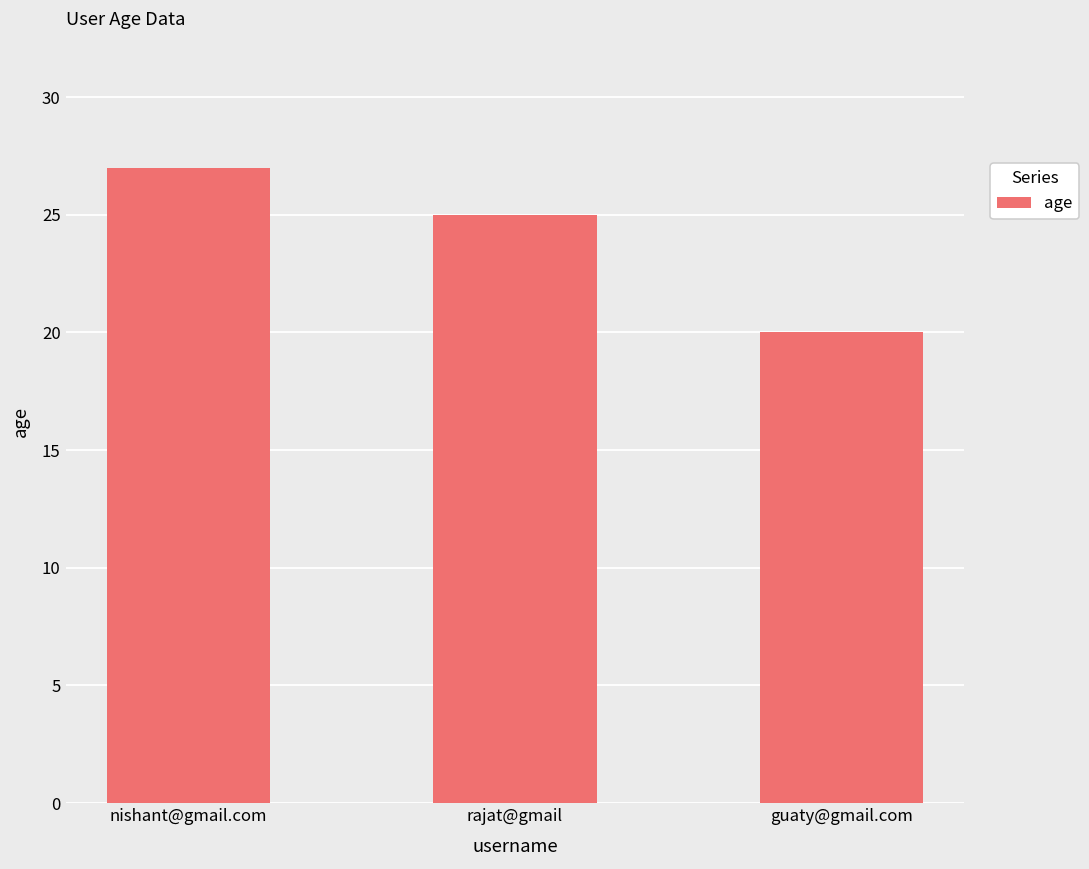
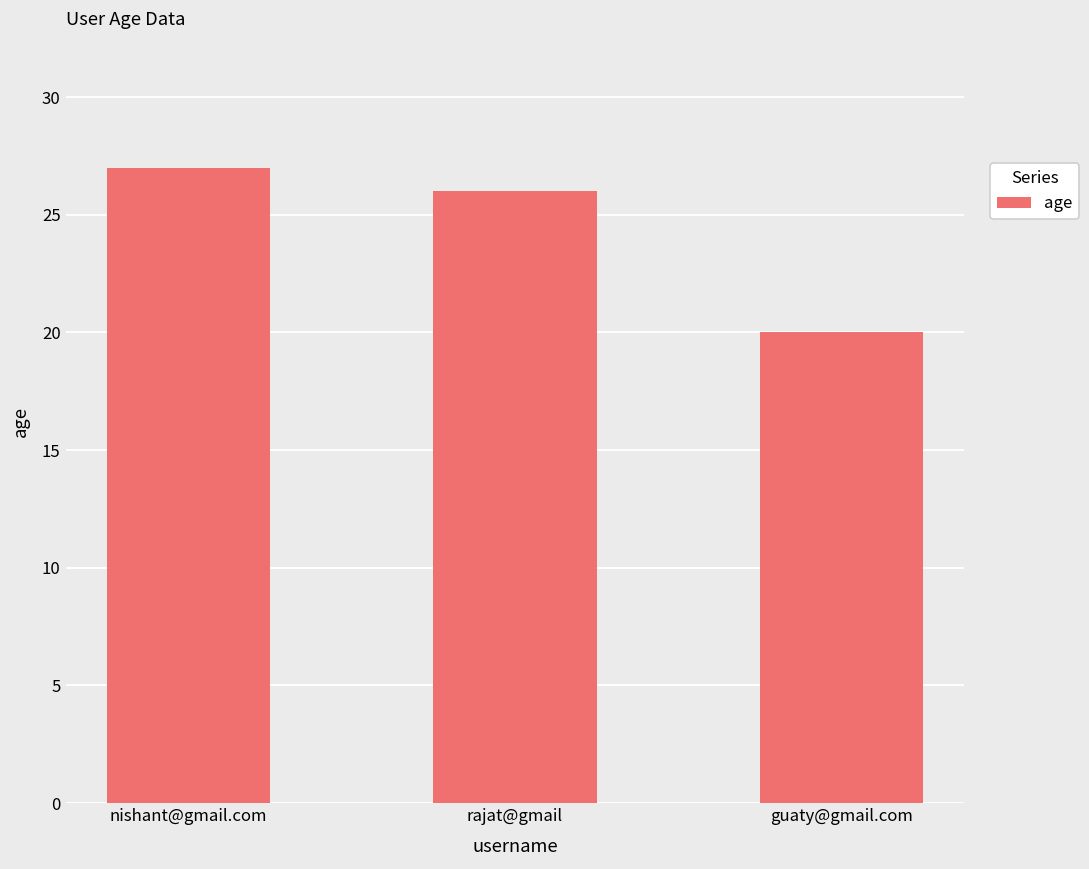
rajat@gmail: 25 -> 26
